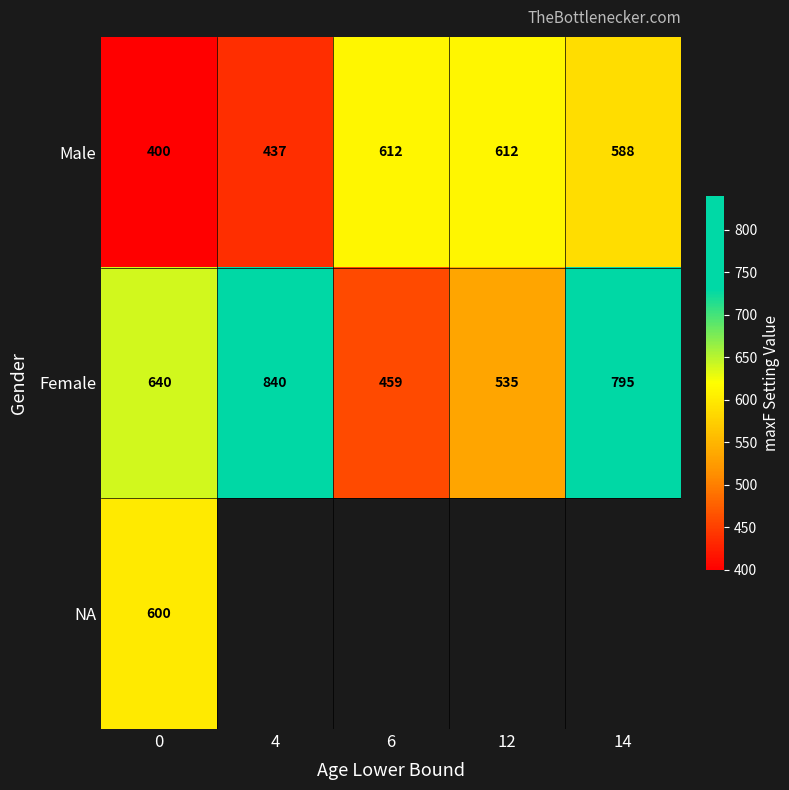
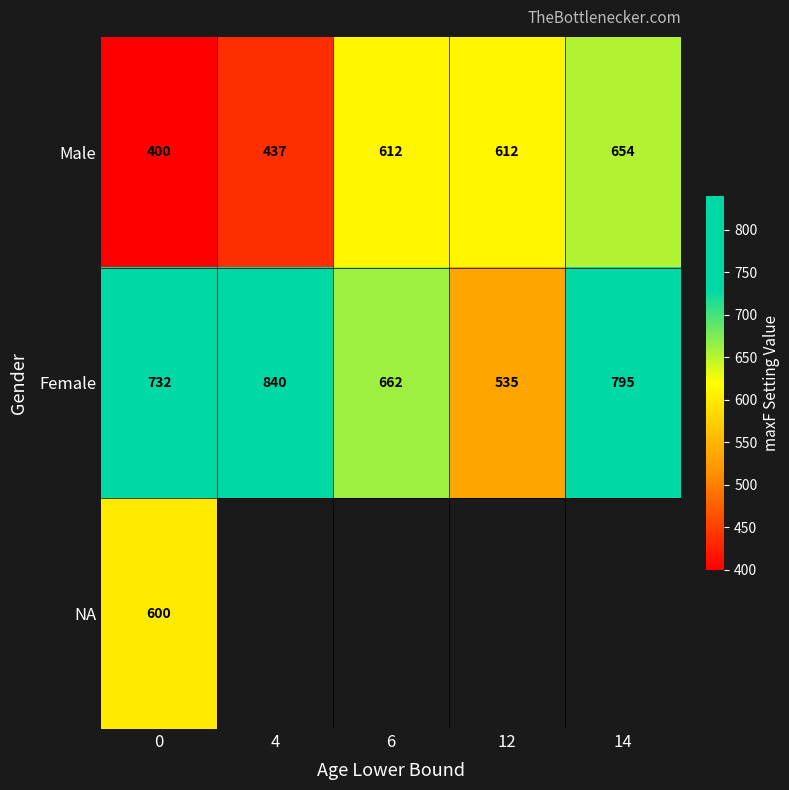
Male, 14: 588 -> 654
Female, 0: 640 -> 732
Female, 6: 459 -> 662
